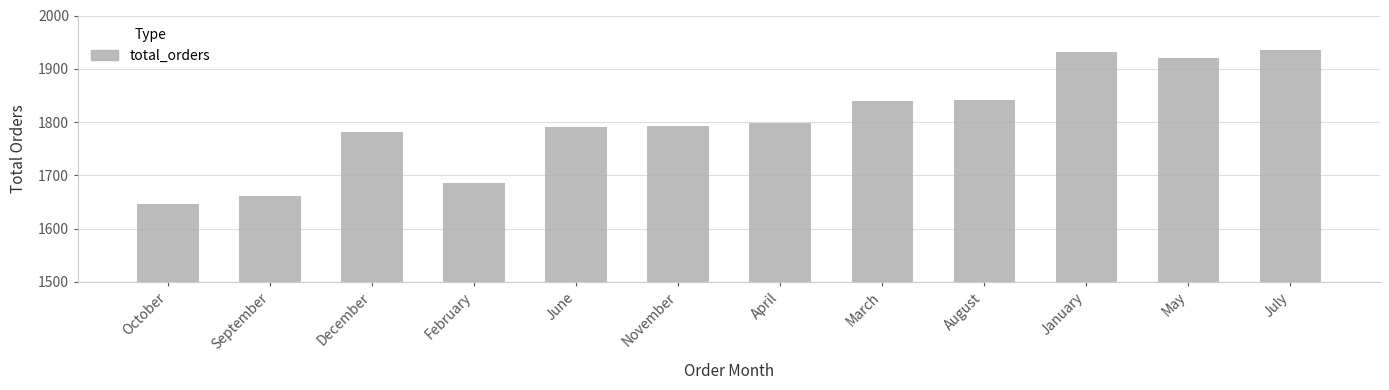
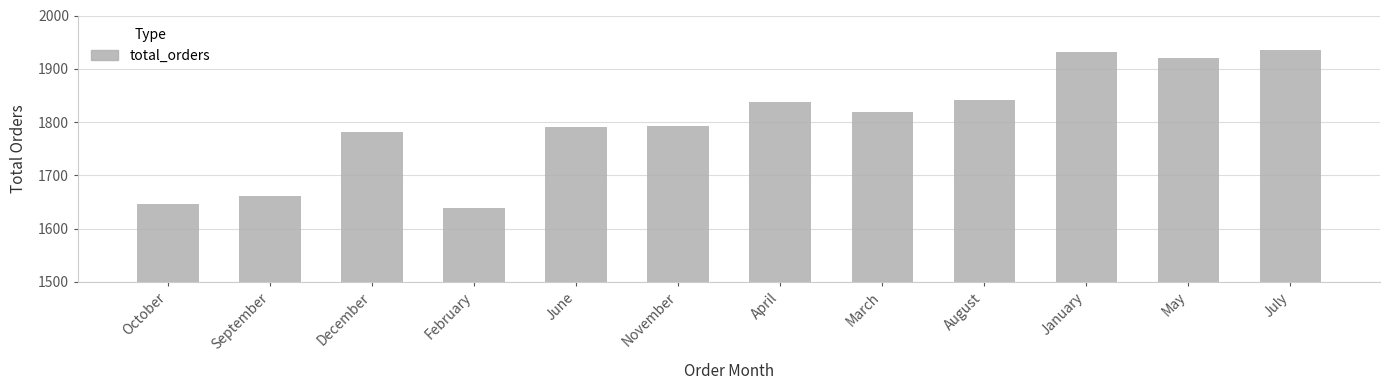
February: 1690 -> 1640
April: 1800 -> 1840
March: 1840 -> 1820
